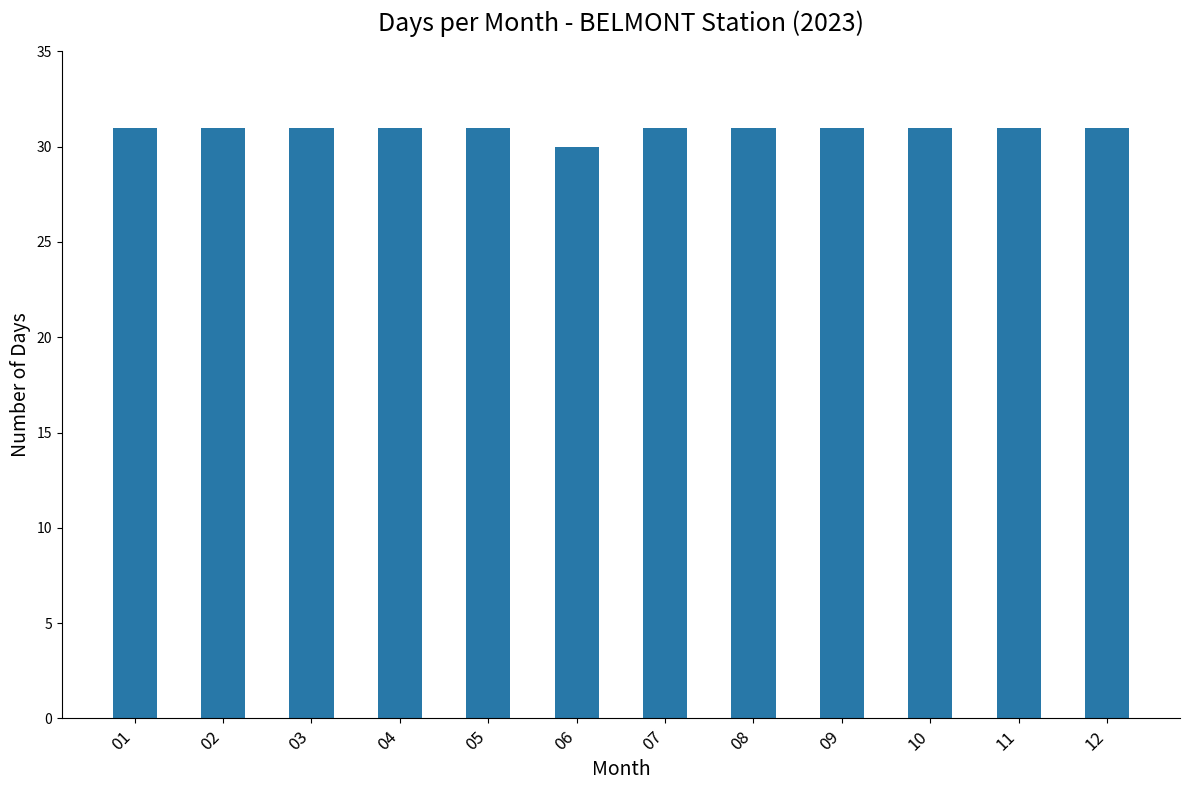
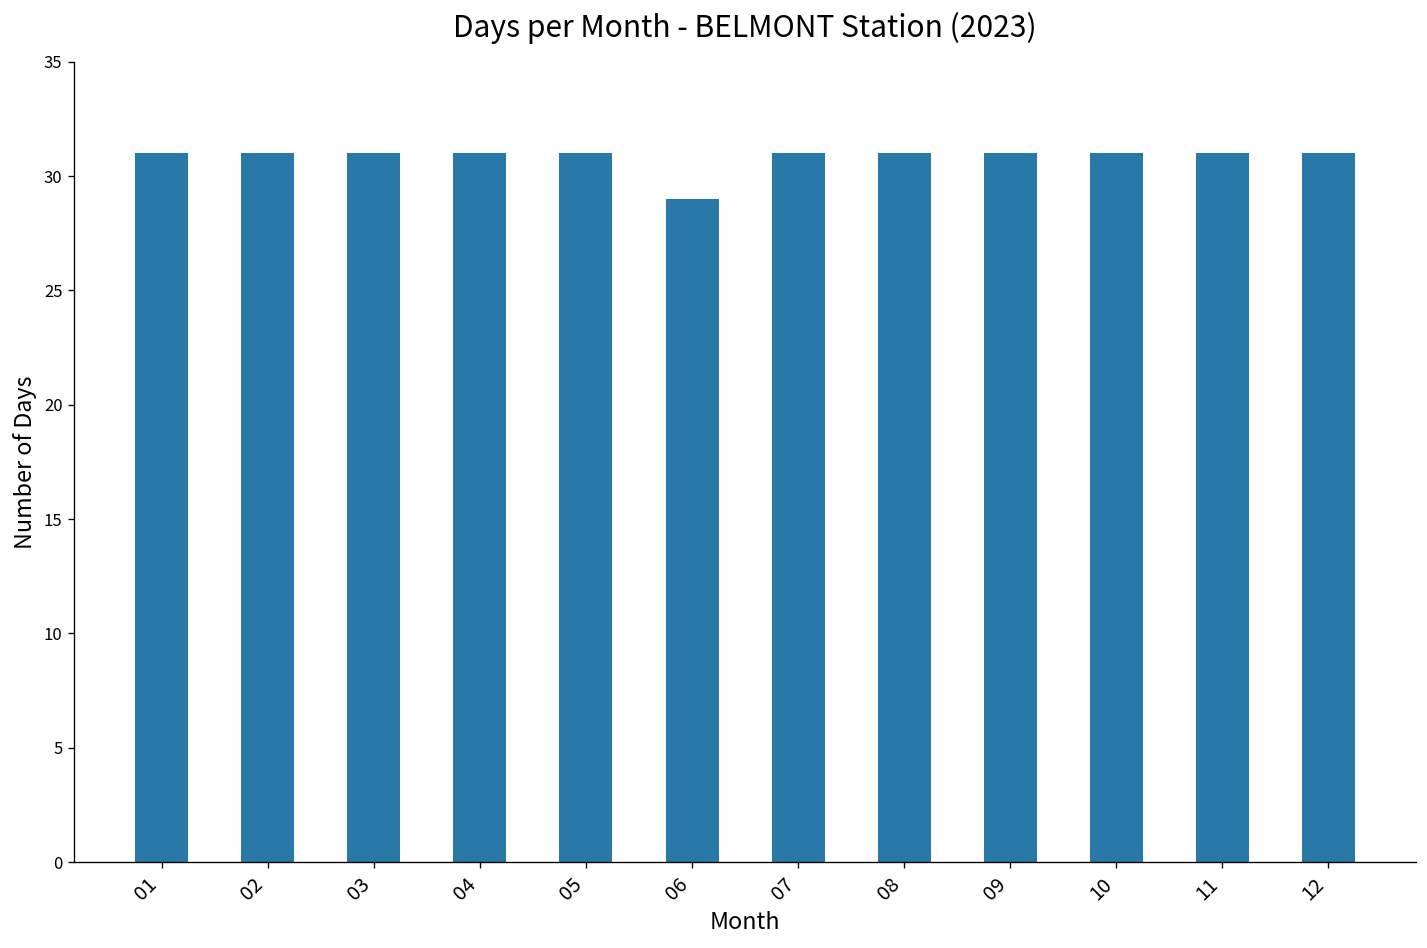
06: 30 -> 29
